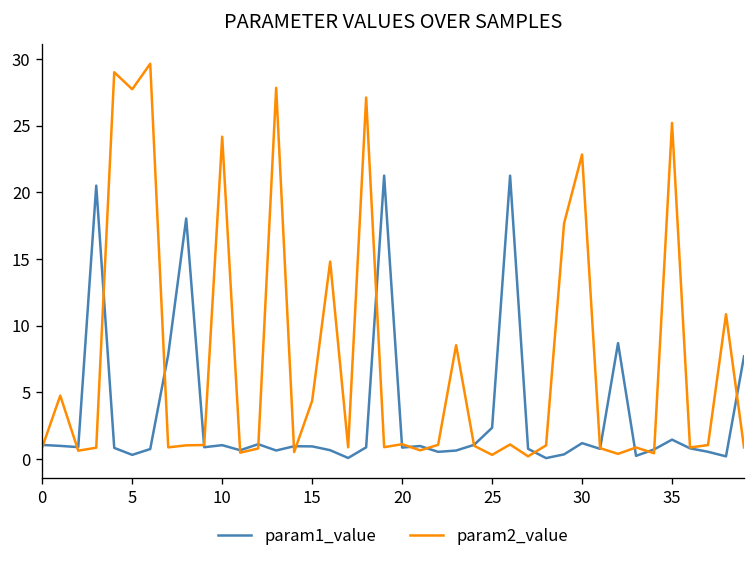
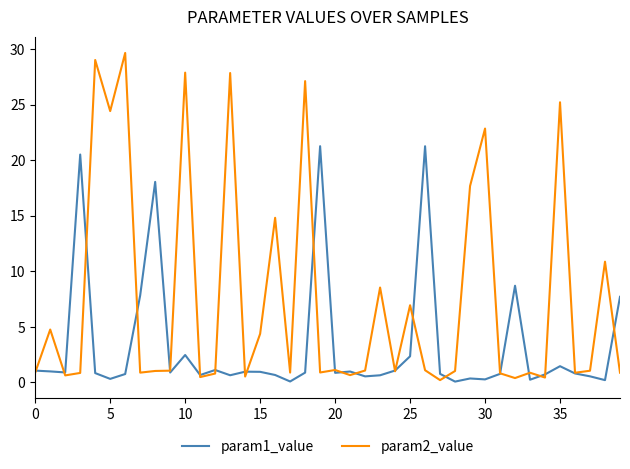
param2_value, 5: 27.7 -> 24.4
param1_value, 10: 1.0 -> 2.4
param2_value, 10: 24.2 -> 27.9
param2_value, 25: 0.3 -> 6.9
param1_value, 30: 1.2 -> 0.3
